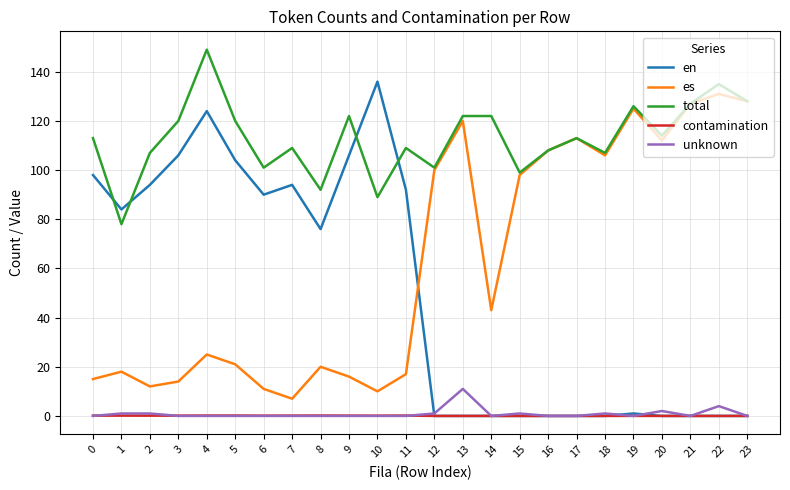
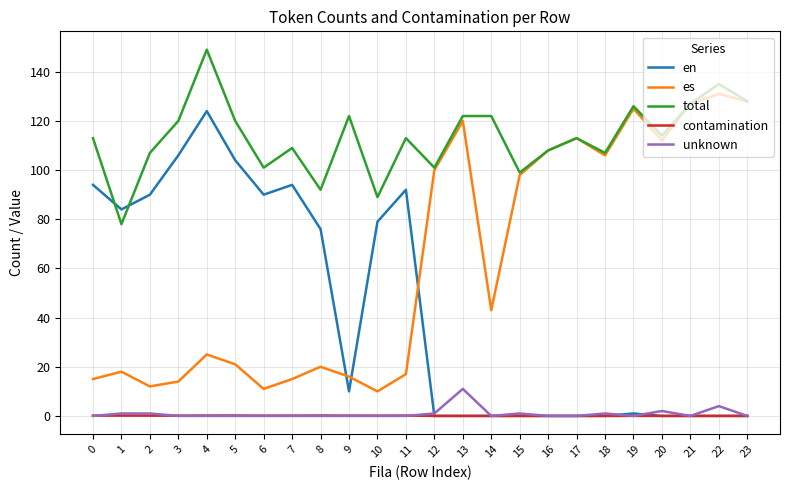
en, 0: 98 -> 94
en, 2: 94 -> 90
es, 7: 7 -> 15
en, 9: 106 -> 10
en, 10: 136 -> 79
total, 11: 109 -> 113
